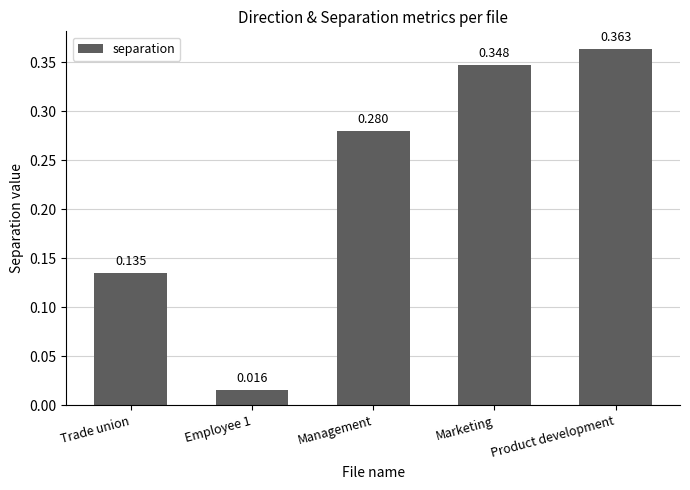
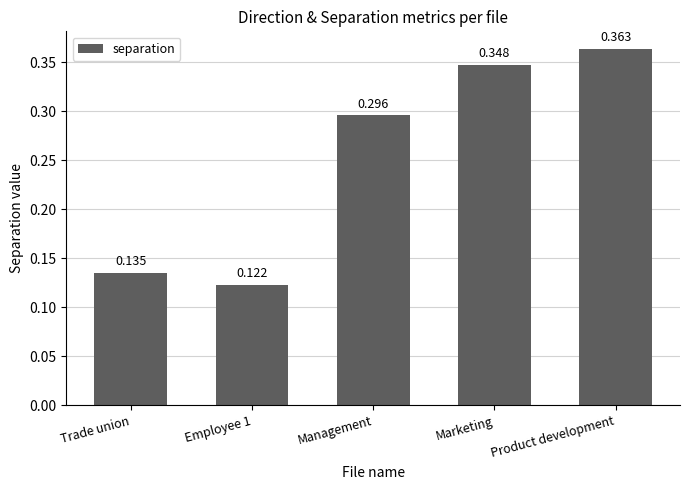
Employee 1: 0.016 -> 0.122
Management: 0.280 -> 0.296
